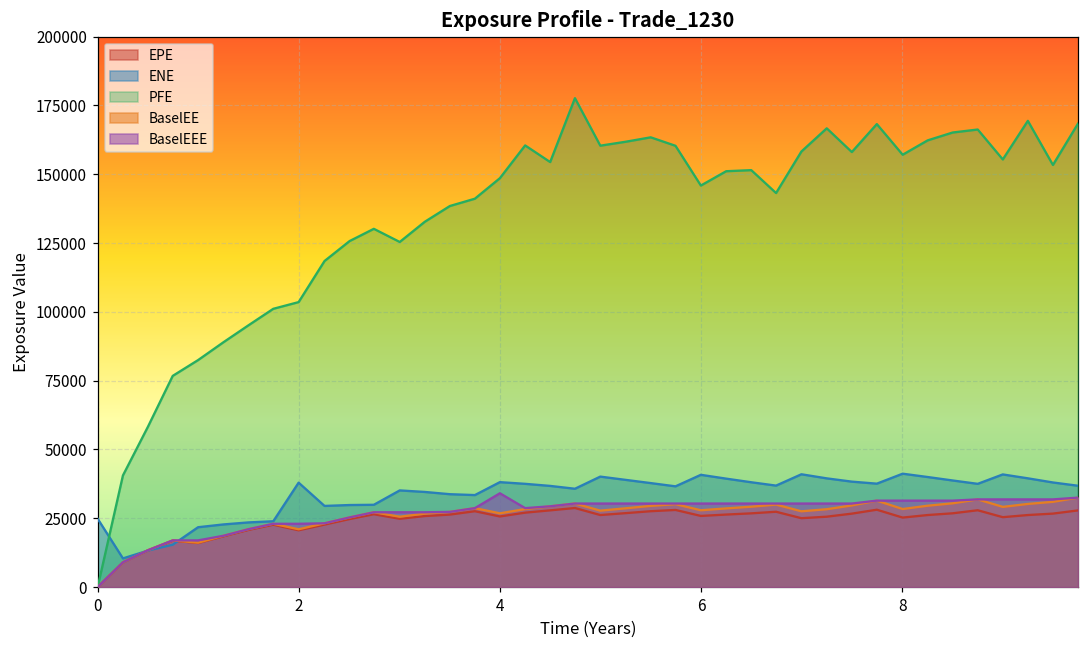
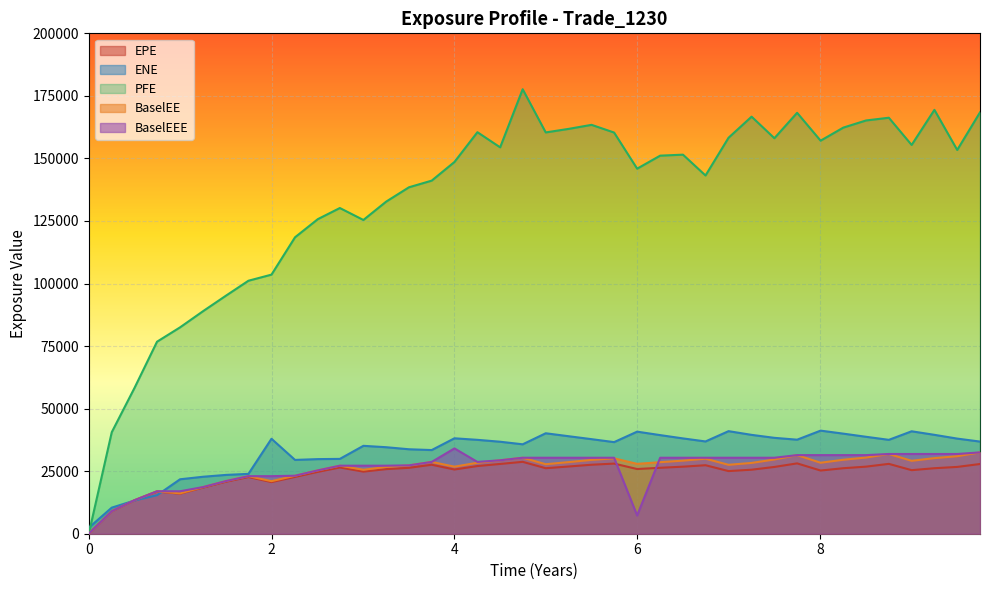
ENE, 0: 25000 -> 2000
BaselEEE, 6: 30000 -> 7000
